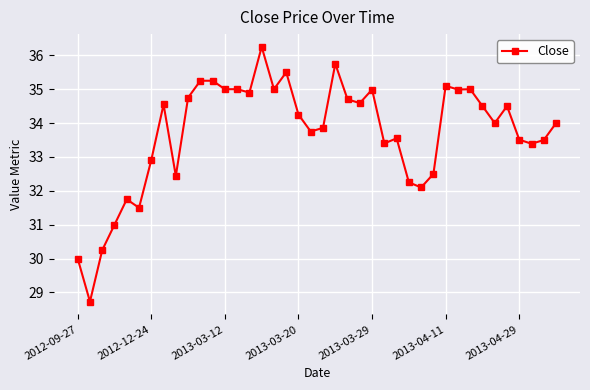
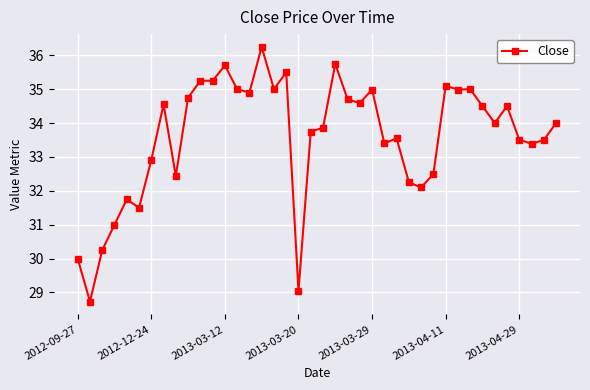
2013-03-12: 35.0 -> 35.7
2013-03-20: 34.3 -> 29.1
